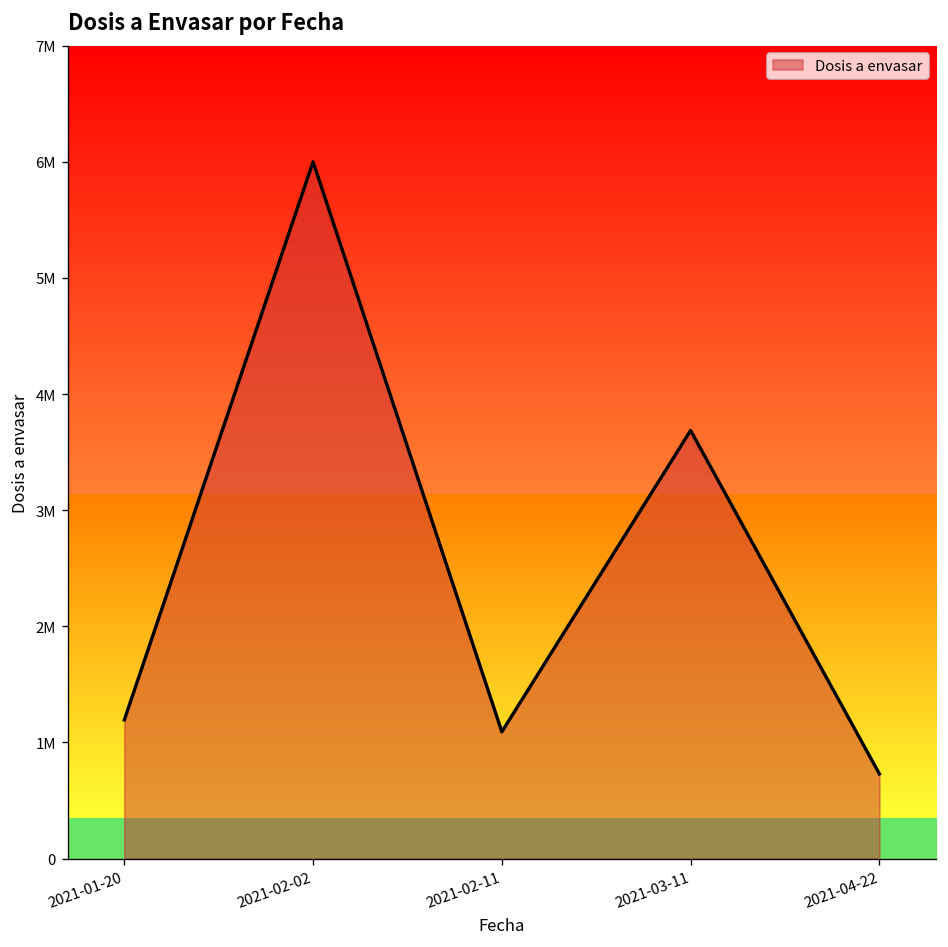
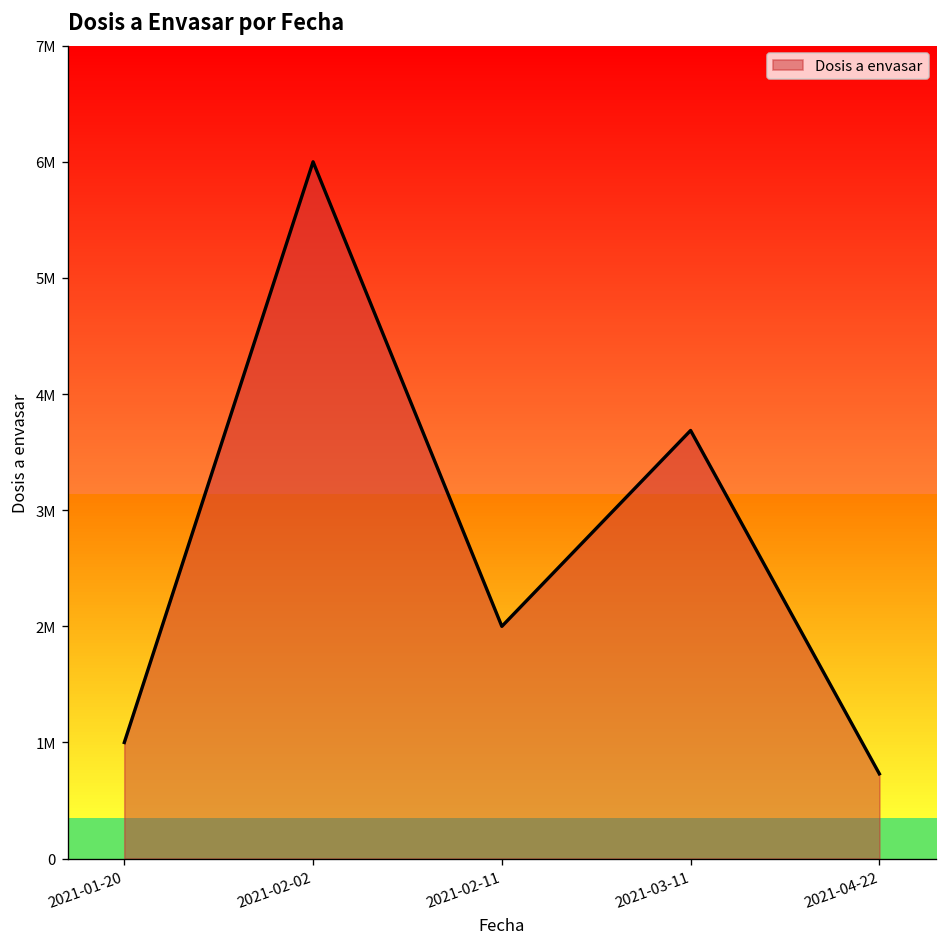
2021-01-20: 1200000 -> 1000000
2021-02-11: 1100000 -> 2000000
